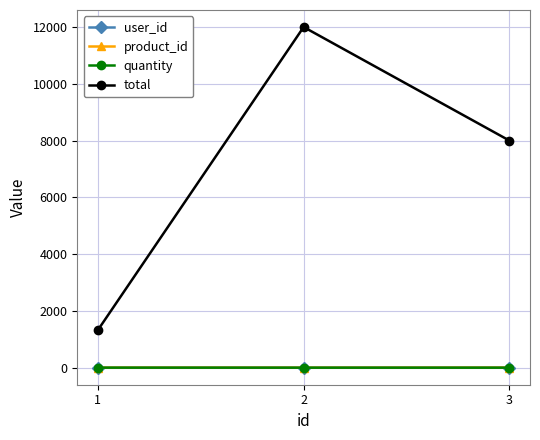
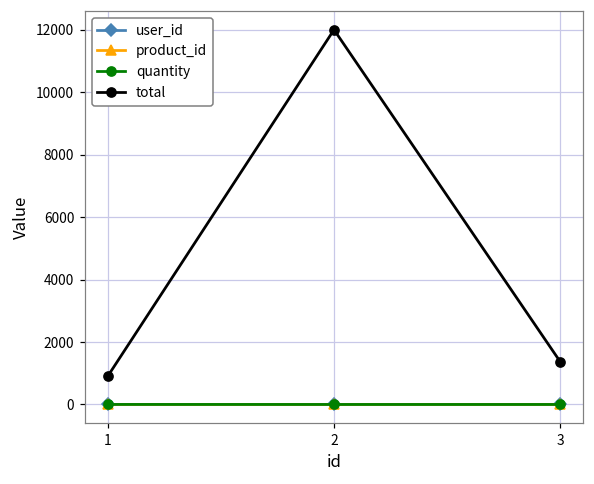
total, 1: 1300 -> 900
total, 3: 8000 -> 1400
